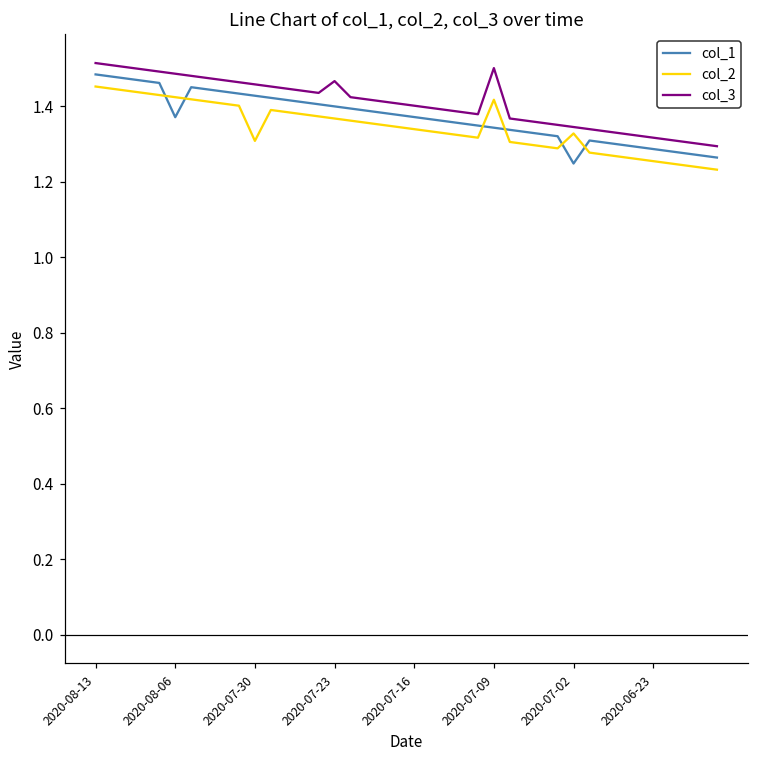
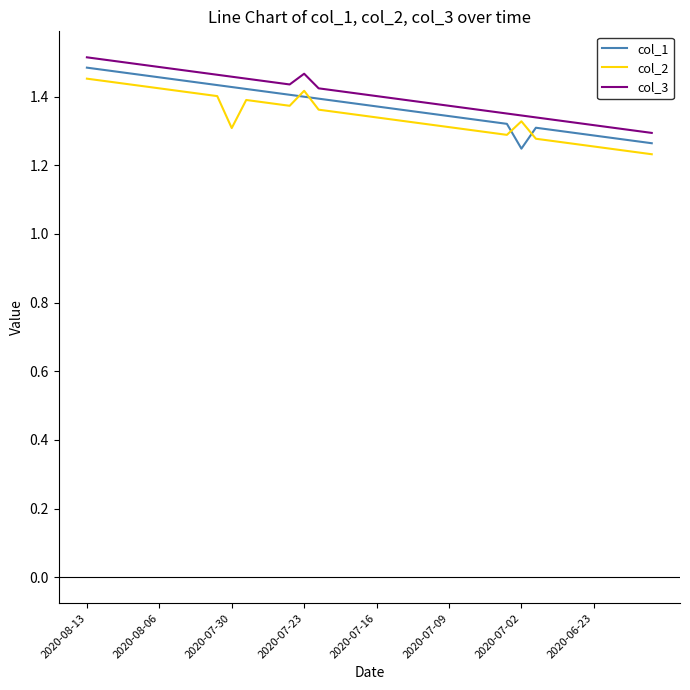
col_1, 2020-08-06: 1.37 -> 1.46
col_2, 2020-07-23: 1.37 -> 1.42
col_2, 2020-07-09: 1.42 -> 1.31
col_3, 2020-07-09: 1.50 -> 1.37
